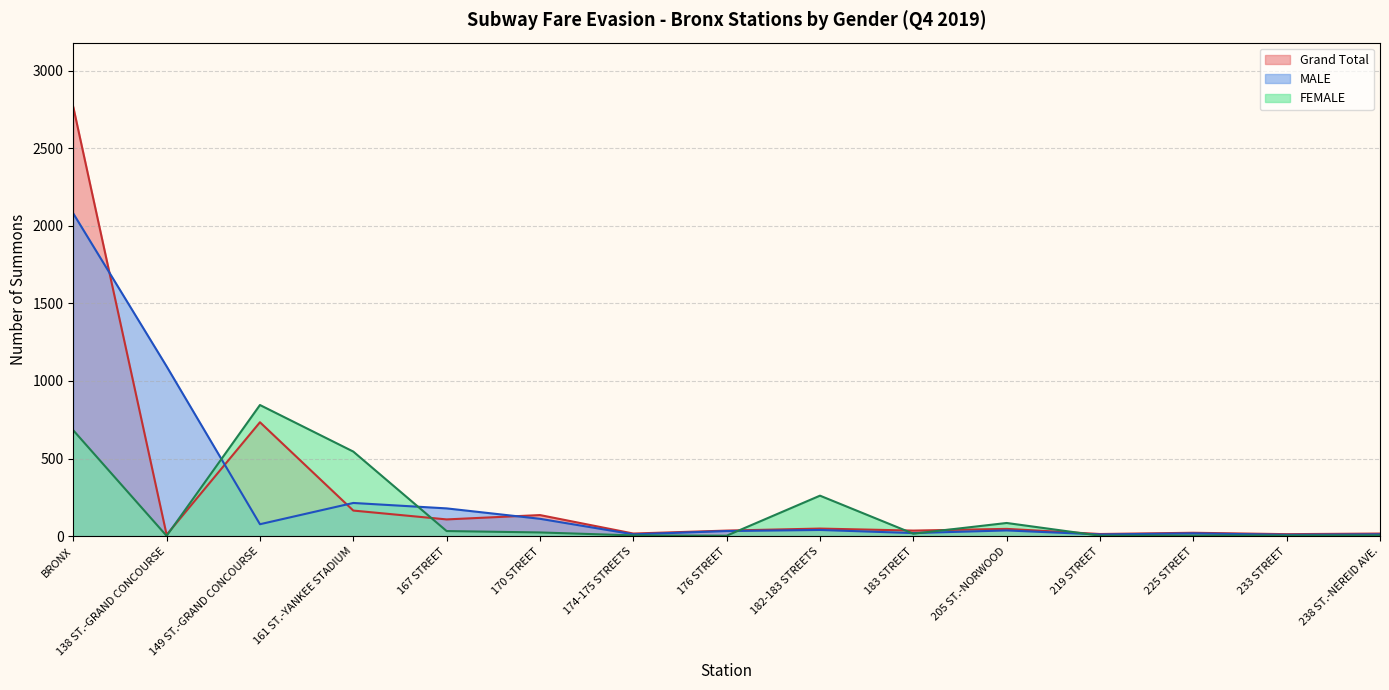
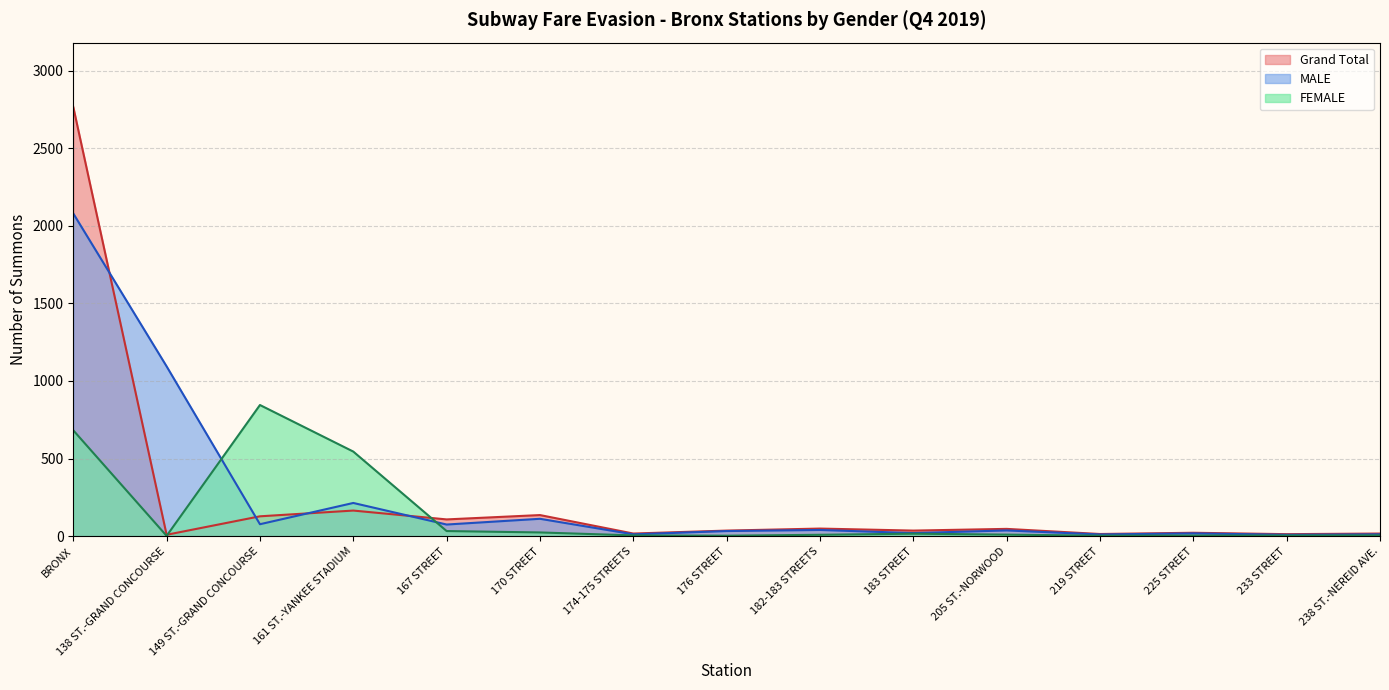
Grand Total, 149 ST.-GRAND CONCOURSE: 730 -> 130
MALE, 167 STREET: 180 -> 80
FEMALE, 182-183 STREETS: 260 -> 10
FEMALE, 205 ST.-NORWOOD: 90 -> 10
